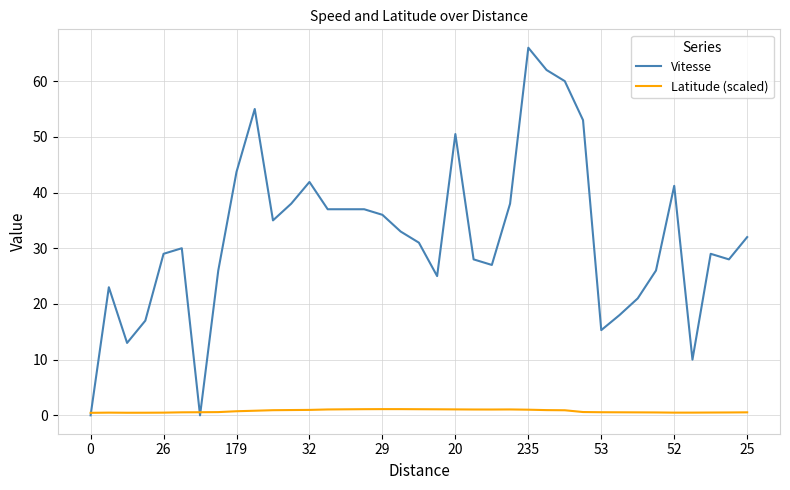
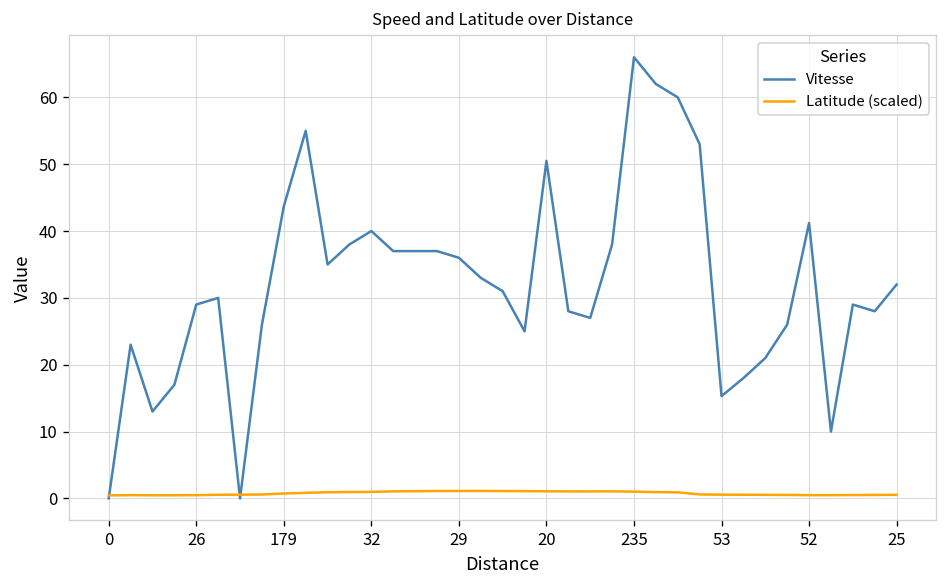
Vitesse, 32: 42 -> 40
